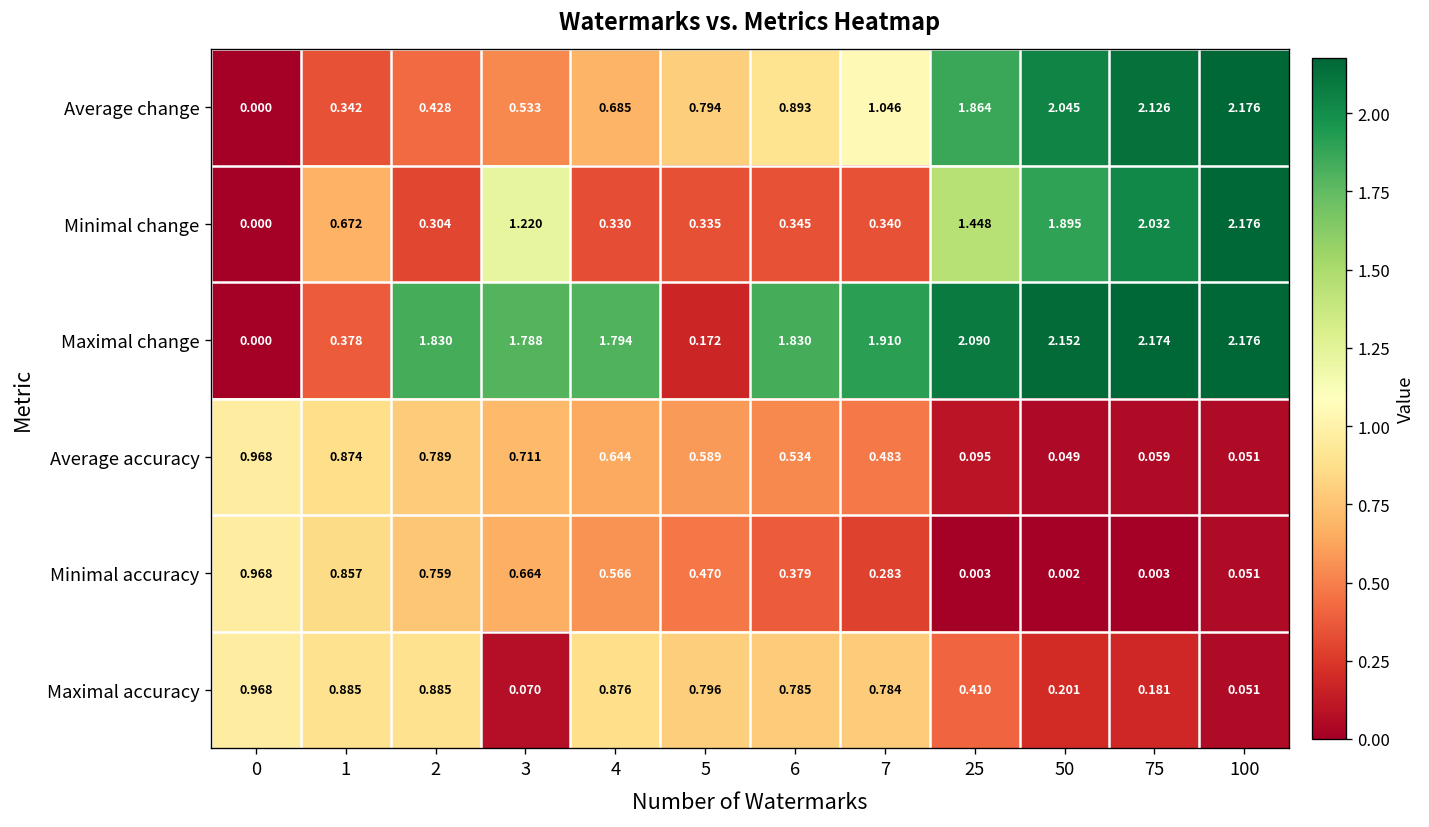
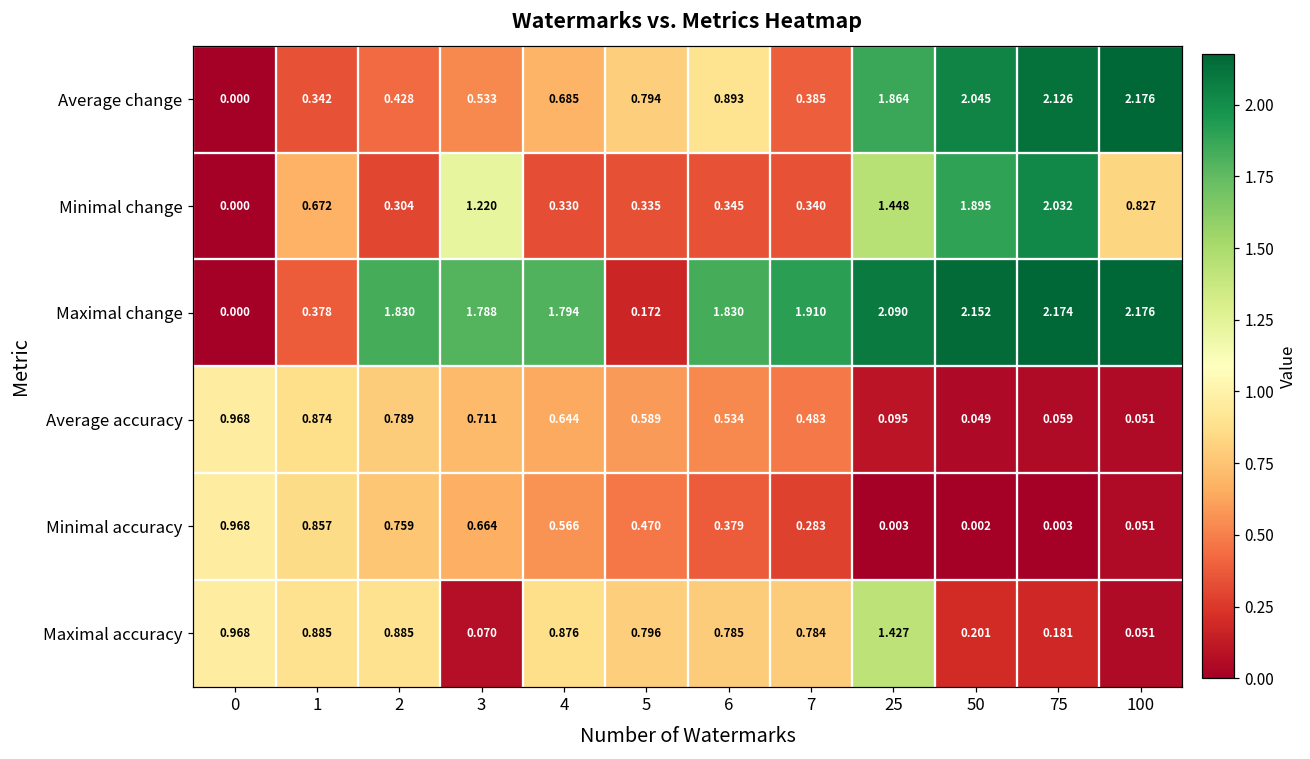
Average change, 7: 1.046 -> 0.385
Minimal change, 100: 2.176 -> 0.827
Maximal accuracy, 25: 0.410 -> 1.427
